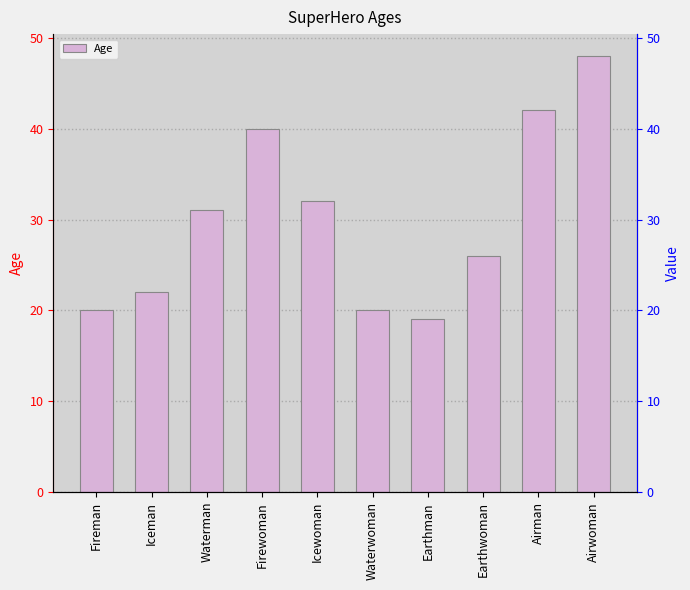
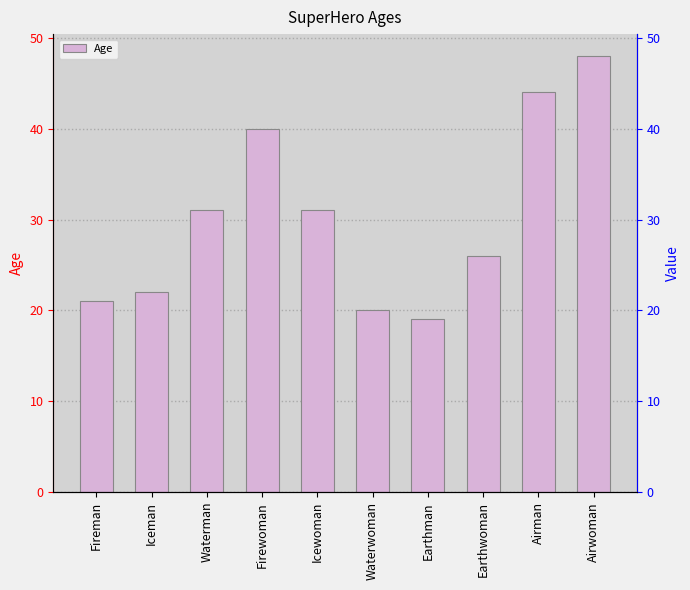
Fireman: 20 -> 21
Icewoman: 32 -> 31
Airman: 42 -> 44
